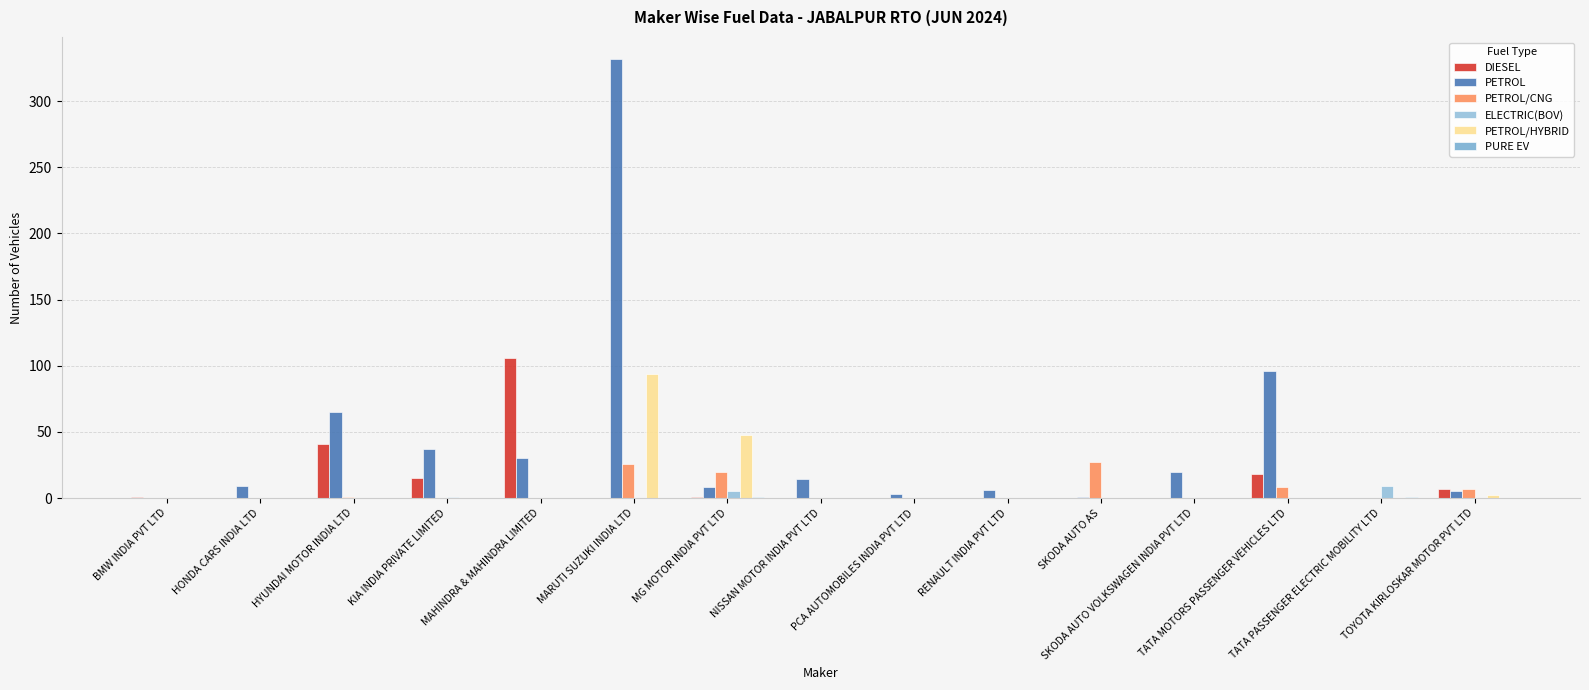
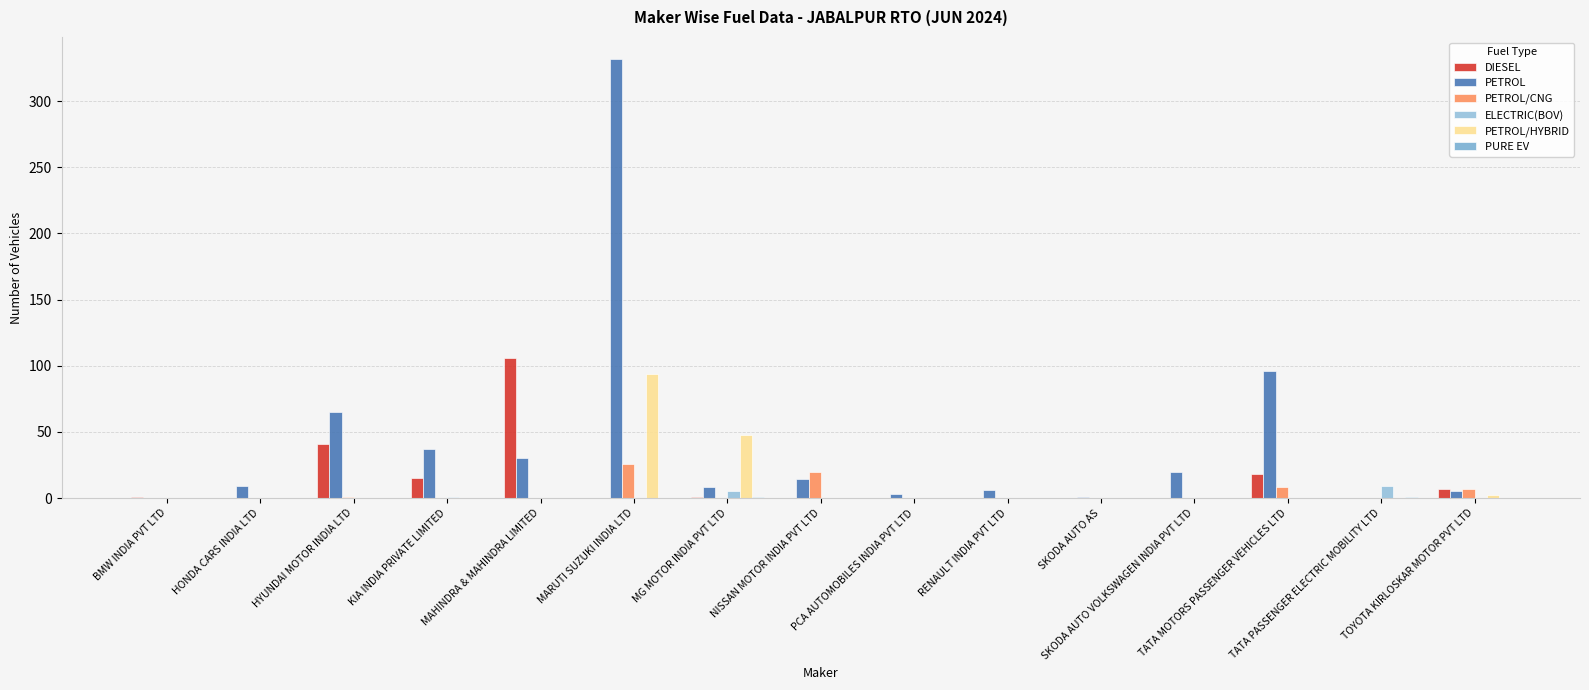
PETROL/CNG, MG MOTOR INDIA PVT LTD: 20 -> 0
PETROL/CNG, NISSAN MOTOR INDIA PVT LTD: 0 -> 20
PETROL/CNG, SKODA AUTO AS: 27 -> 0
